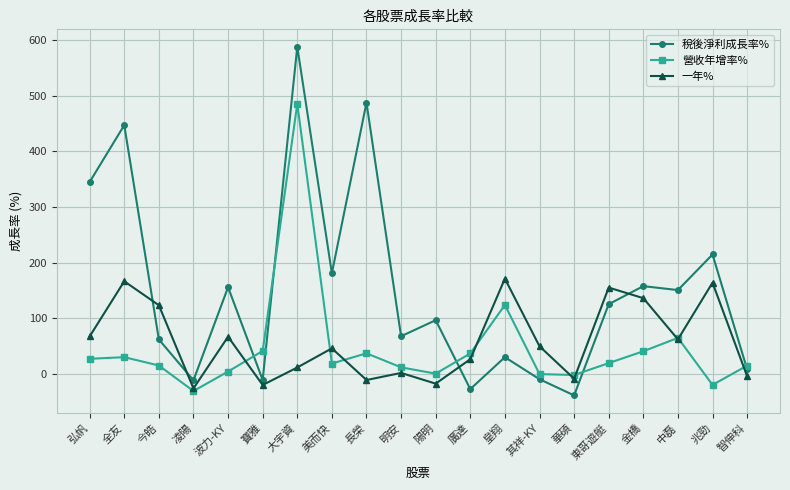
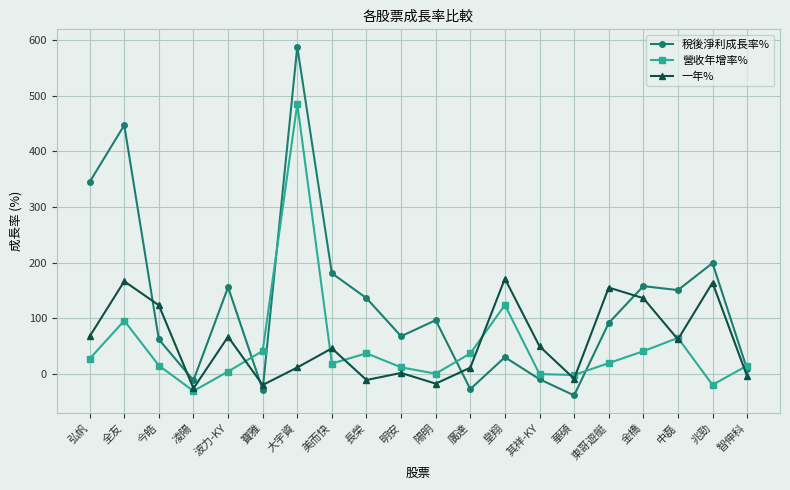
營收年增率%, 全友: 30 -> 100
稅後淨利成長率%, 寶雅: -10 -> -30
稅後淨利成長率%, 長榮: 490 -> 140
一年%, 廣達: 30 -> 10
稅後淨利成長率%, 東哥遊艇: 130 -> 90
稅後淨利成長率%, 兆勁: 210 -> 200
